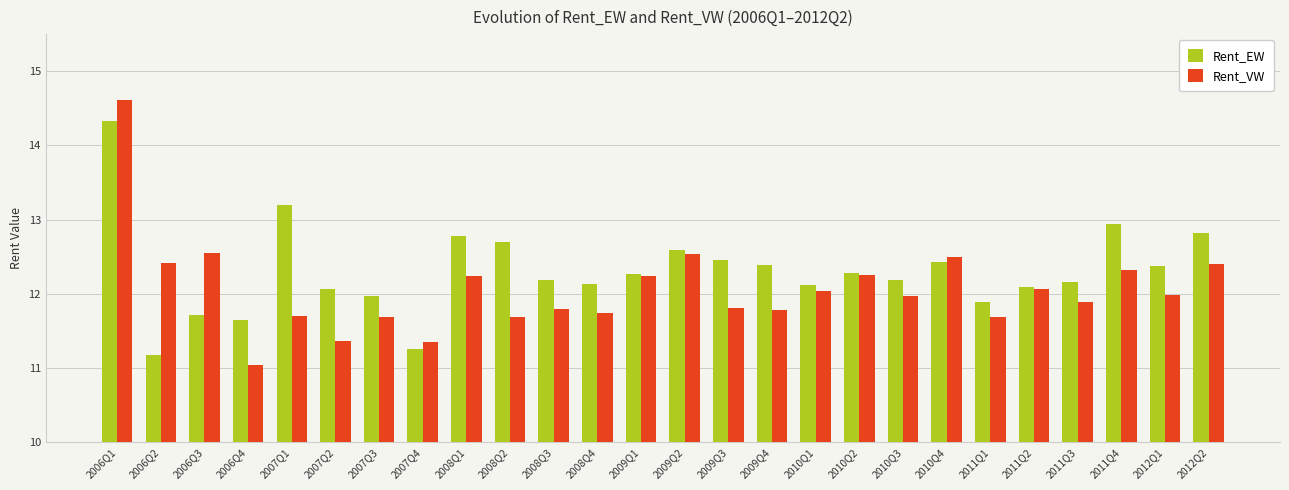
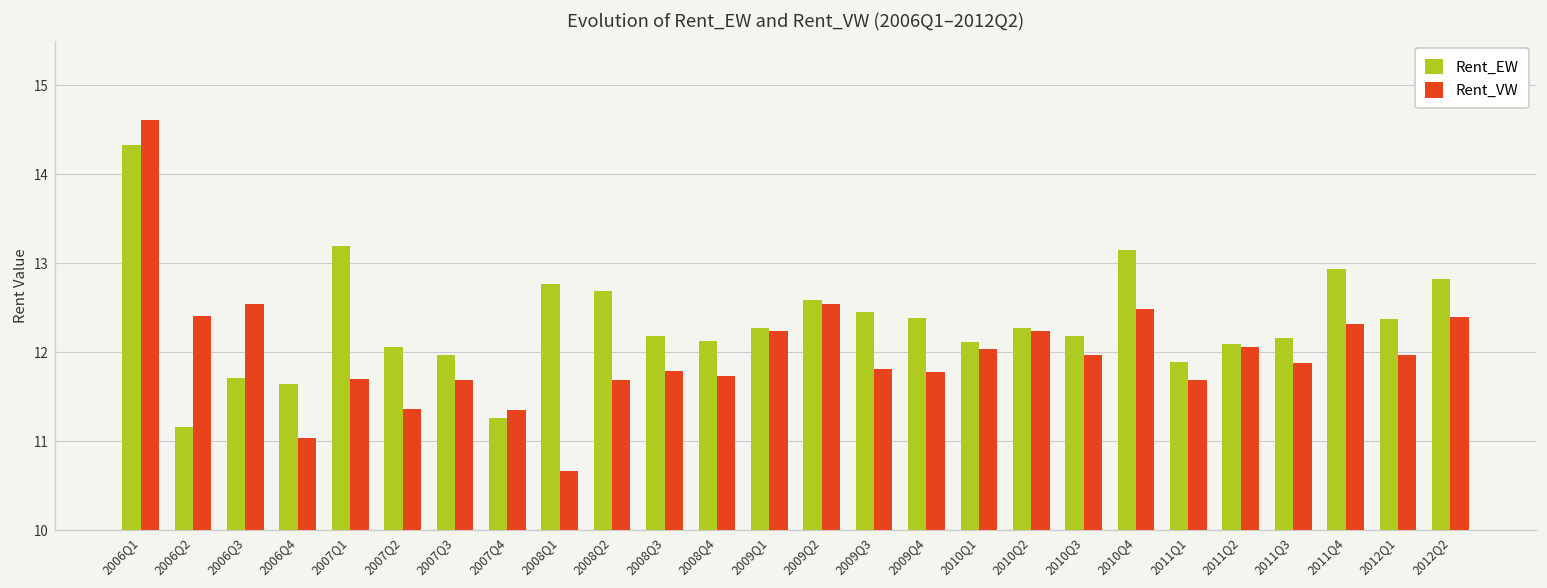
Rent_VW, 2008Q1: 12.2 -> 10.7
Rent_EW, 2010Q4: 12.4 -> 13.1
